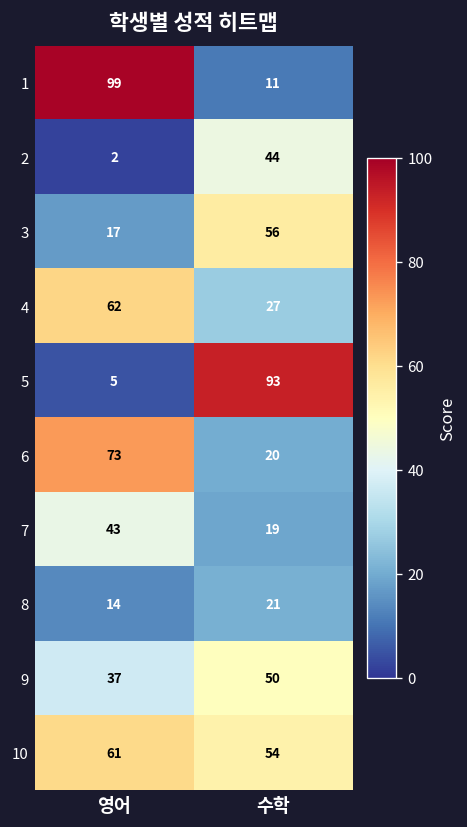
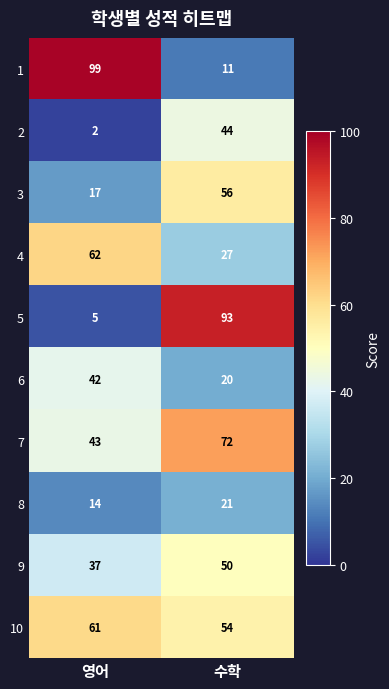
6, 영어: 73 -> 42
7, 수학: 19 -> 72
